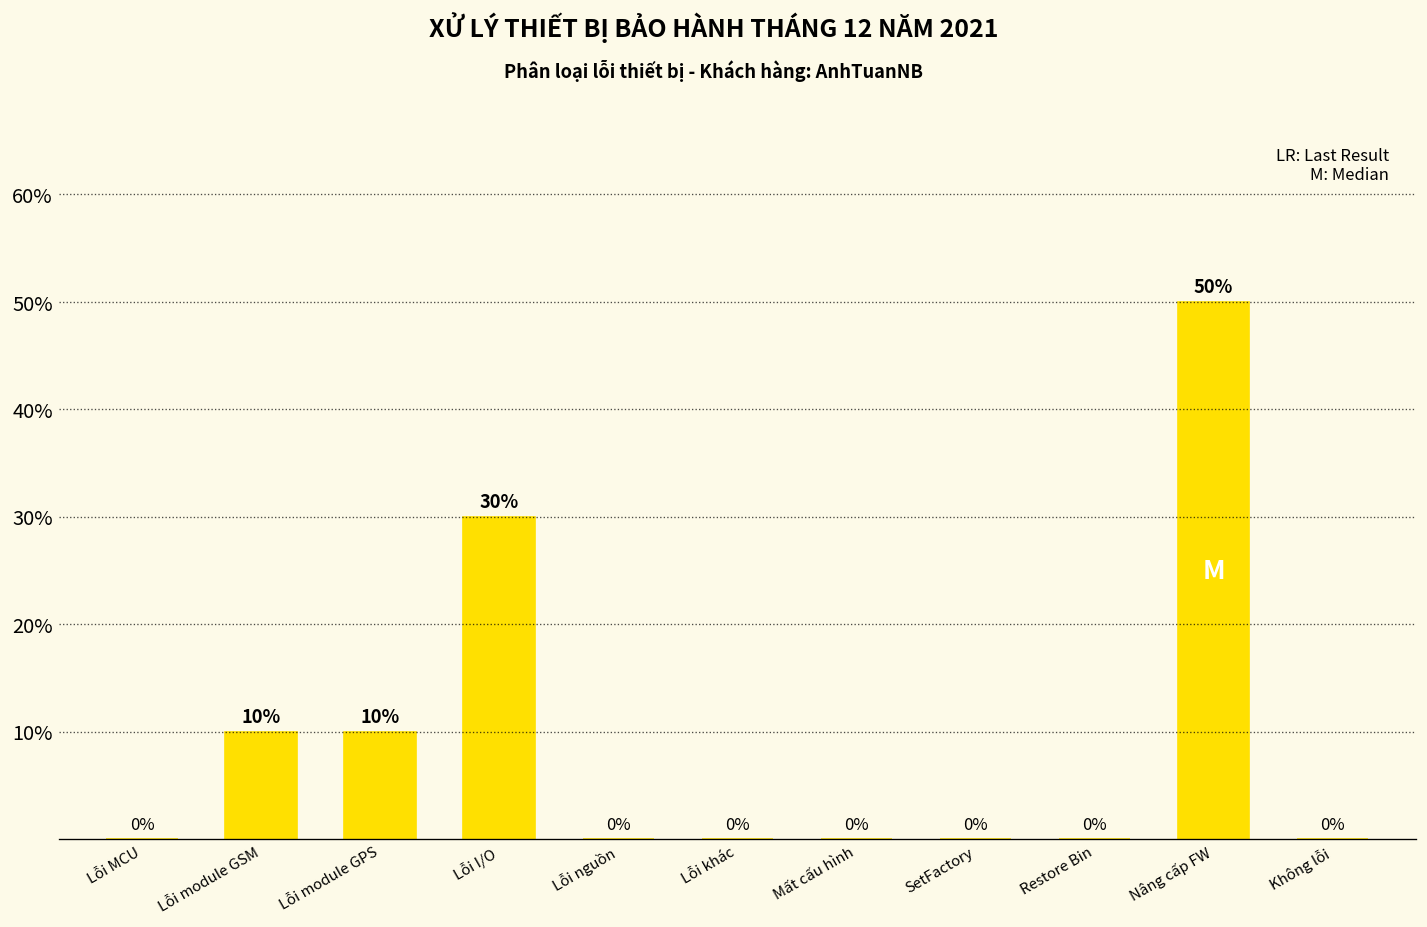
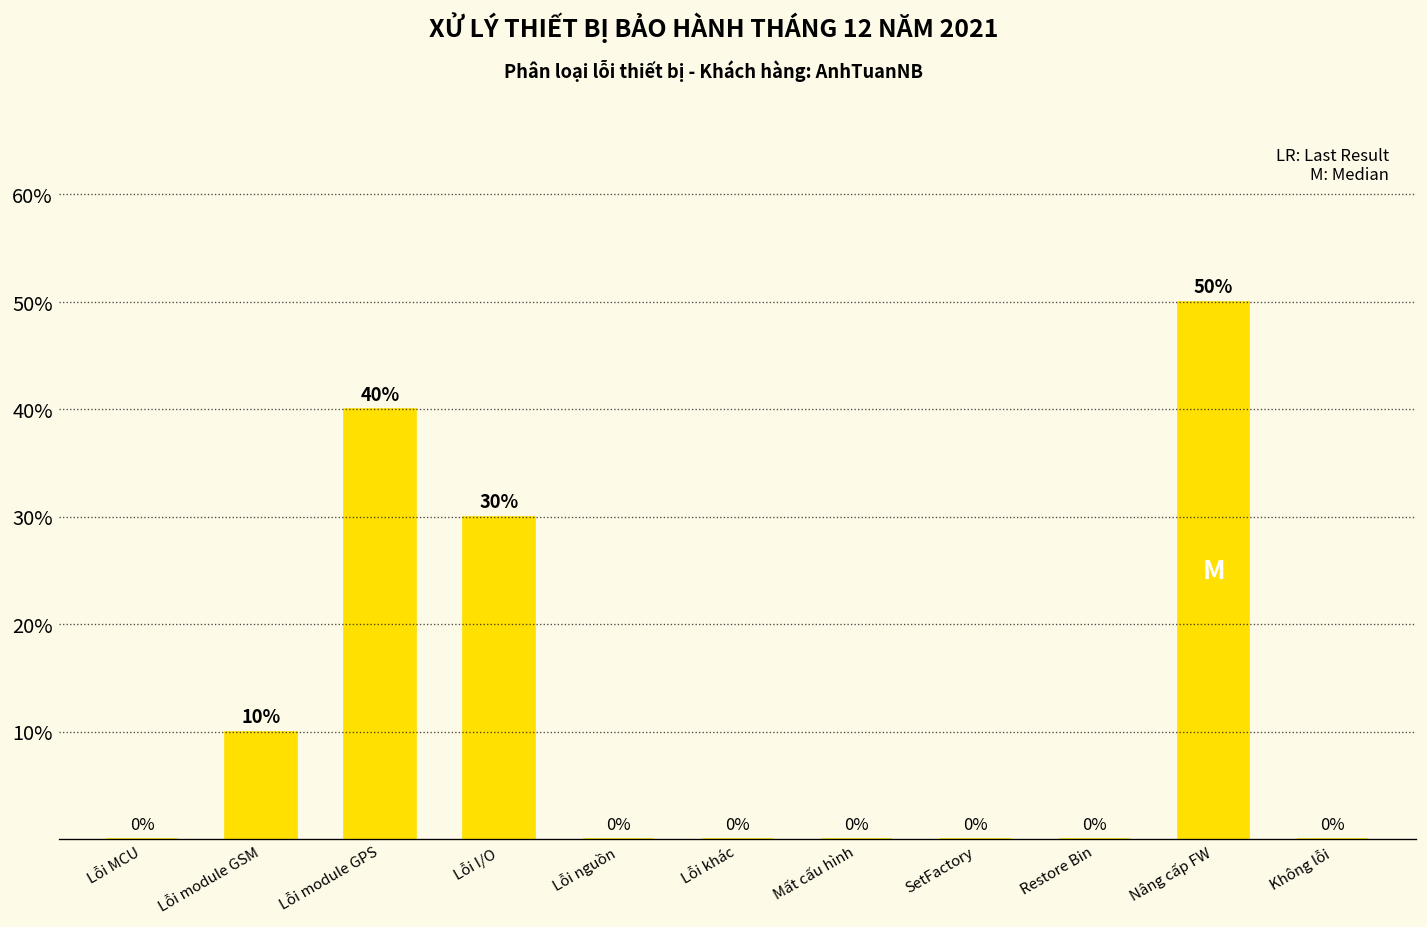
Lỗi module GPS: 10% -> 40%
